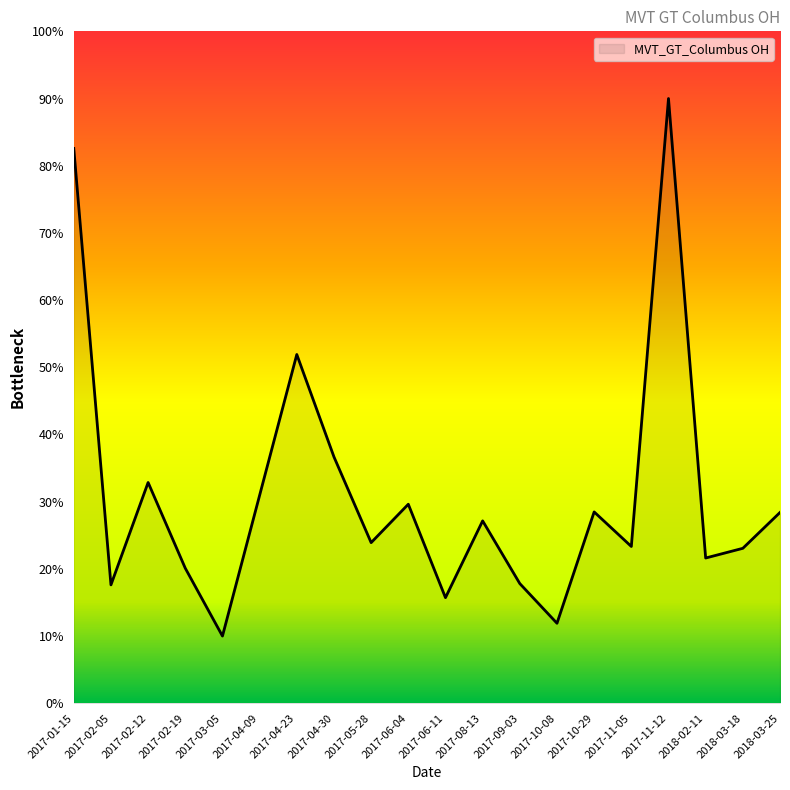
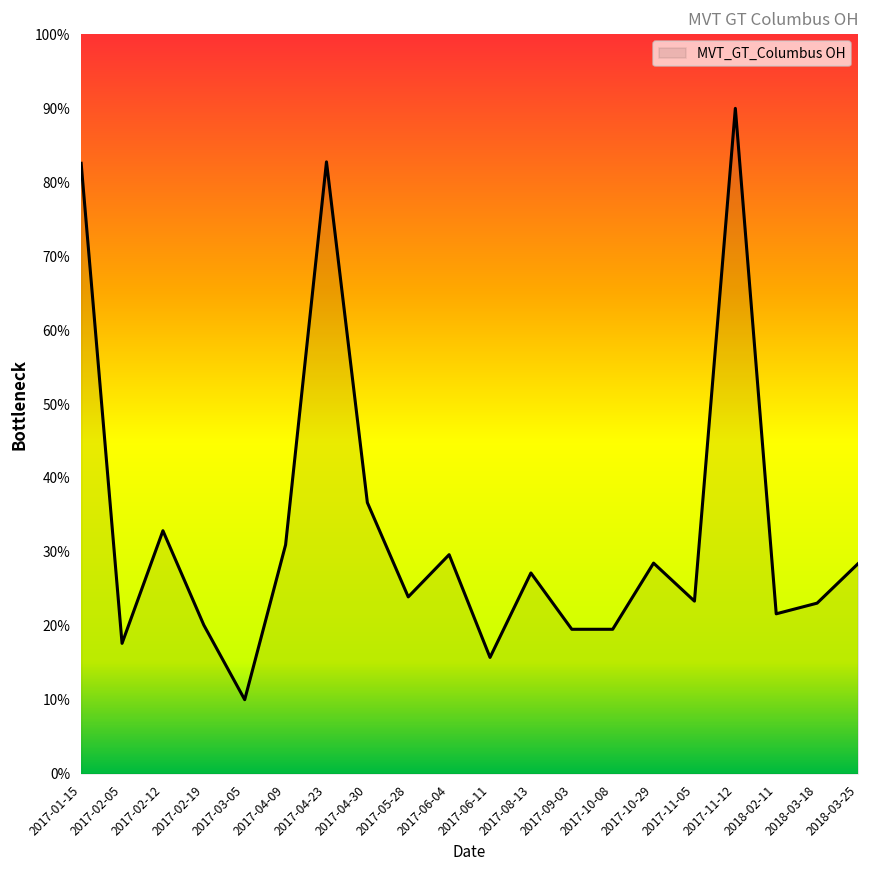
2017-04-23: 52% -> 83%
2017-09-03: 18% -> 20%
2017-10-08: 12% -> 20%
